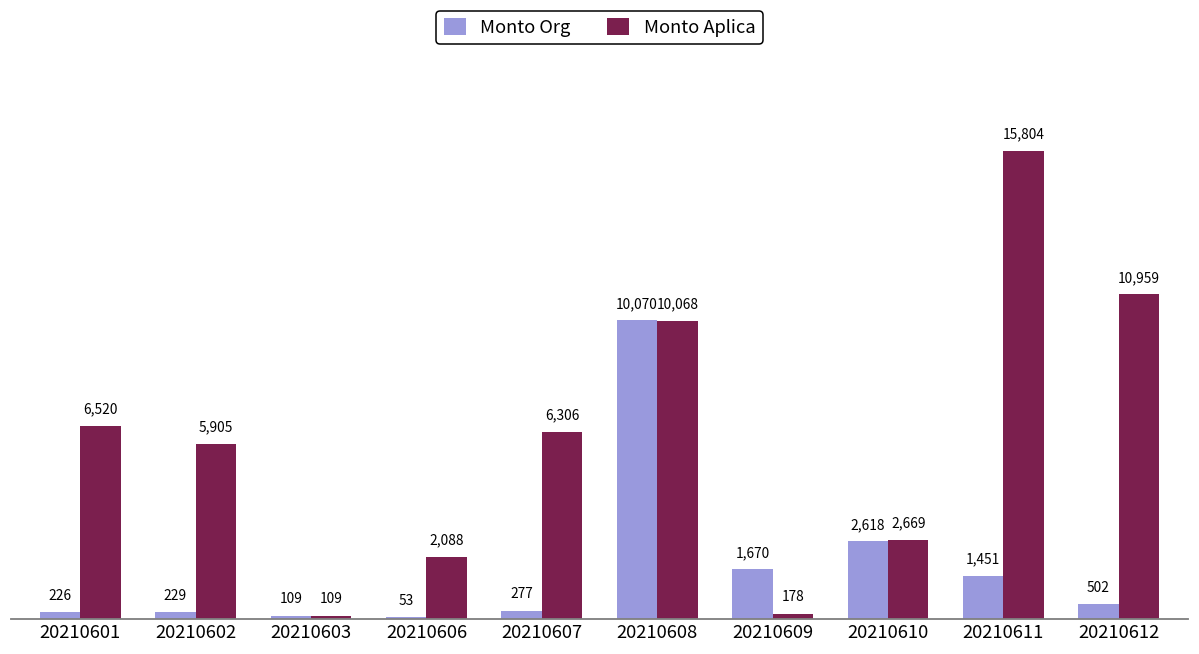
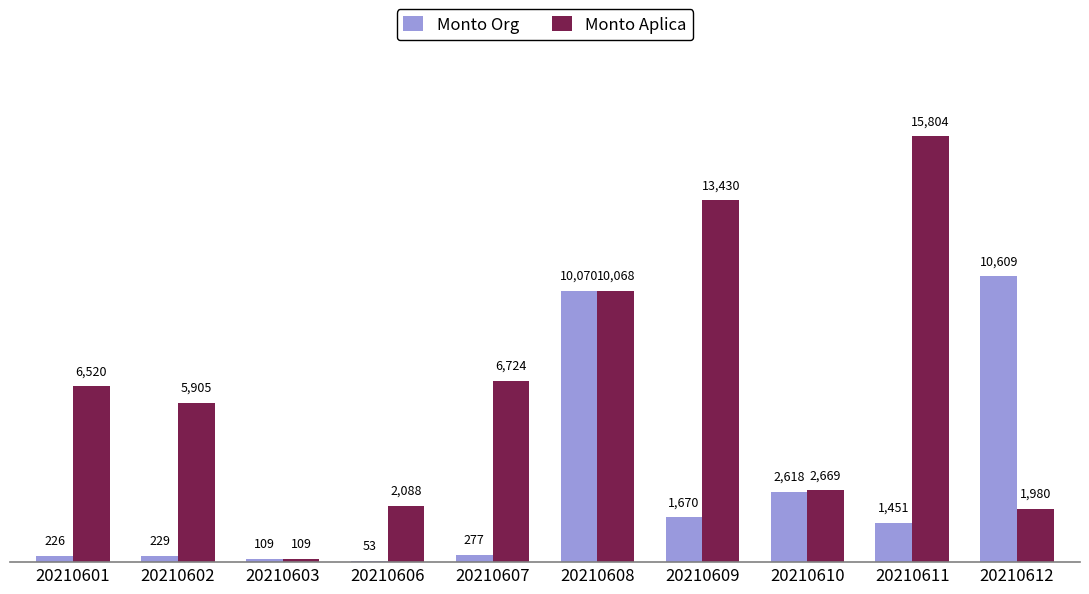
Monto Aplica, 20210607: 6,306 -> 6,724
Monto Aplica, 20210609: 178 -> 13,430
Monto Org, 20210612: 502 -> 10,609
Monto Aplica, 20210612: 10,959 -> 1,980
